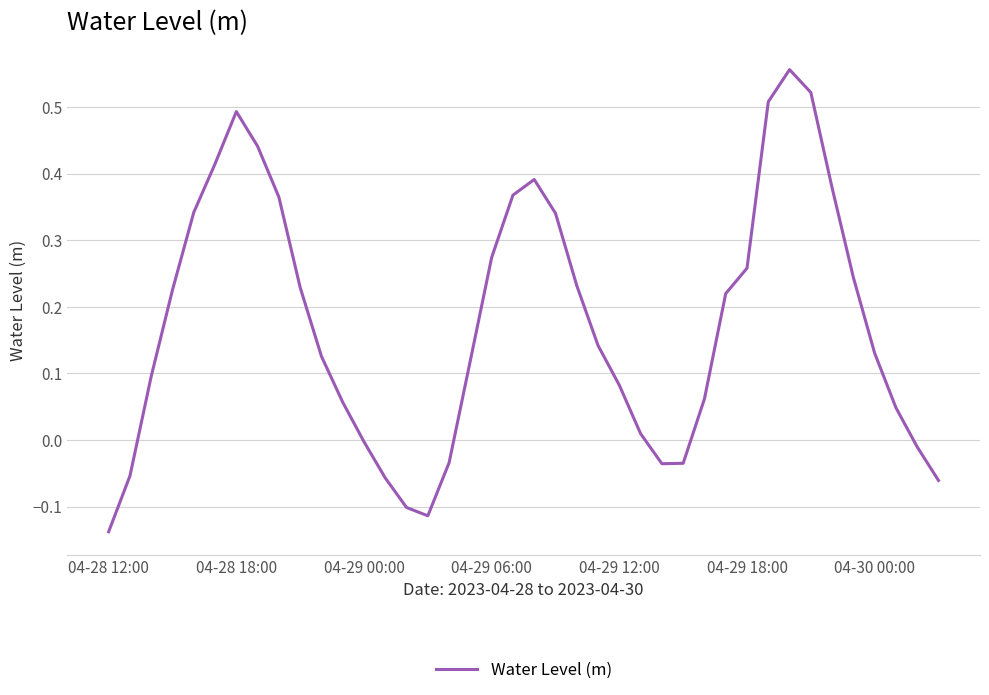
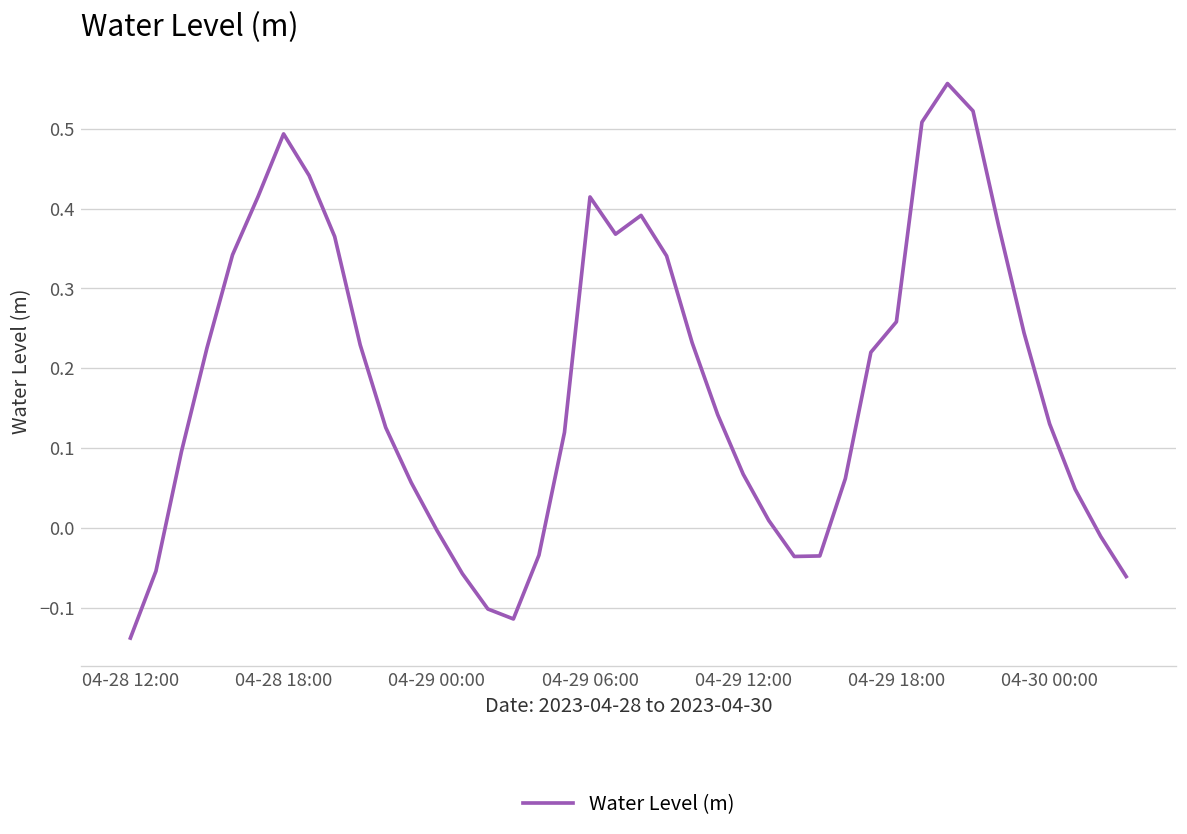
04-29 06:00: 0.27 -> 0.41
04-29 12:00: 0.08 -> 0.07
